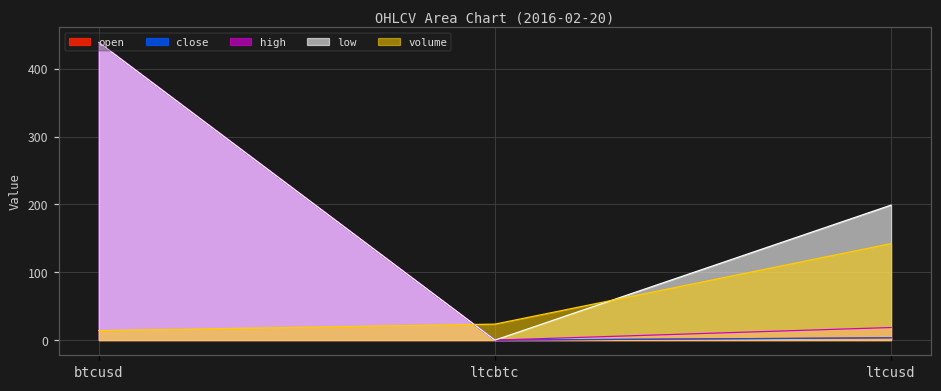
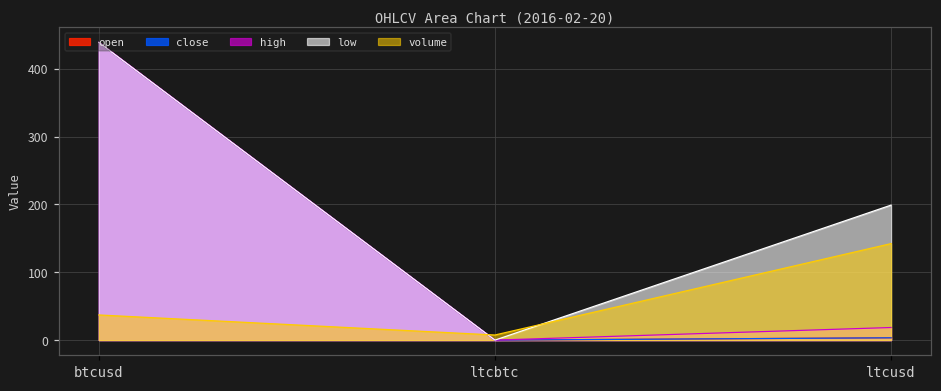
volume, btcusd: 10 -> 40
volume, ltcbtc: 20 -> 10
